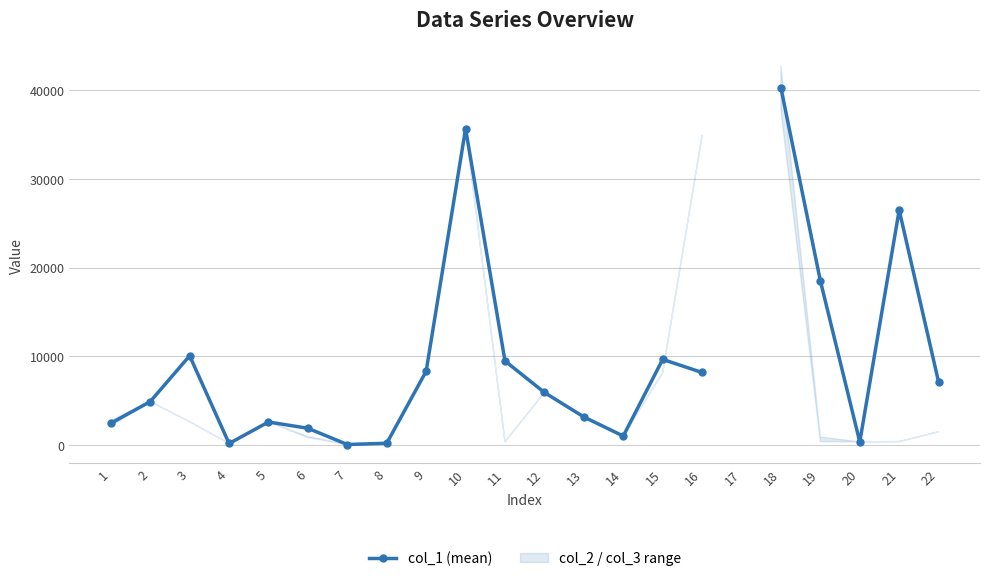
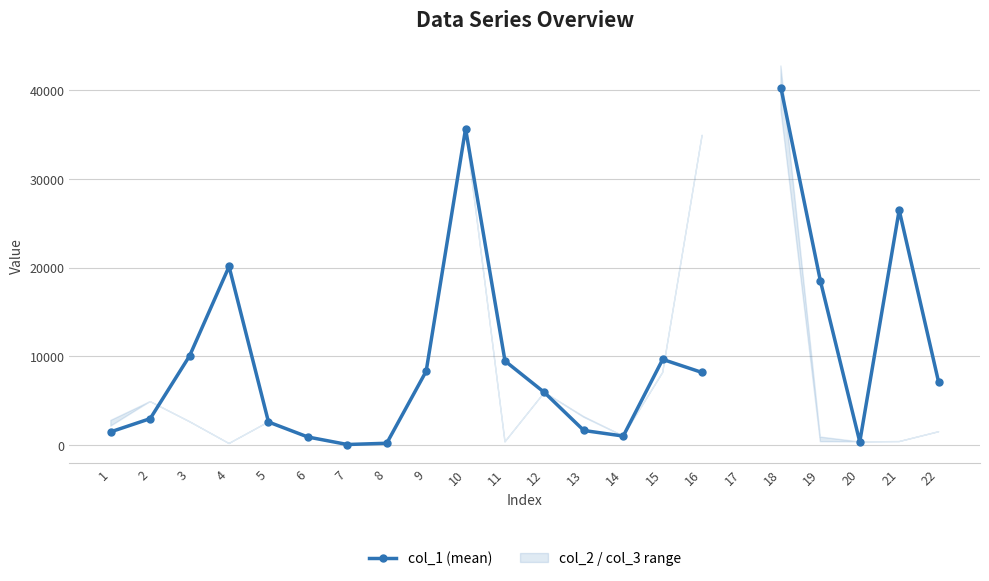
1: 2000 -> 1000
2: 5000 -> 3000
4: 0 -> 20000
6: 2000 -> 1000
13: 3000 -> 2000
